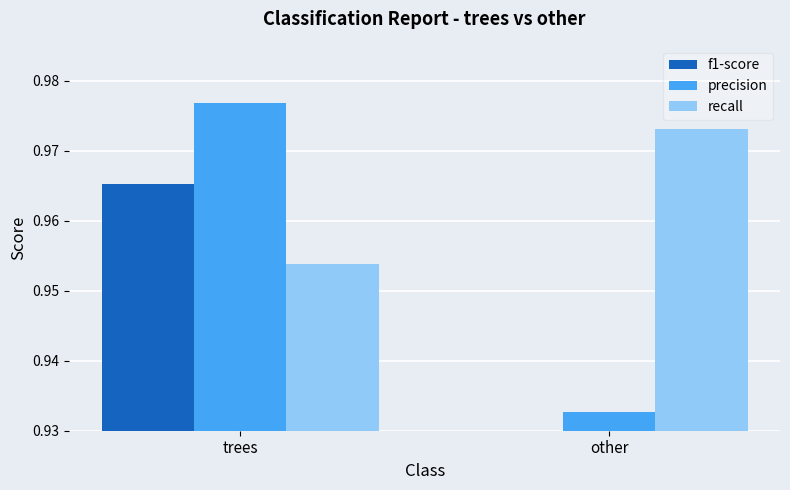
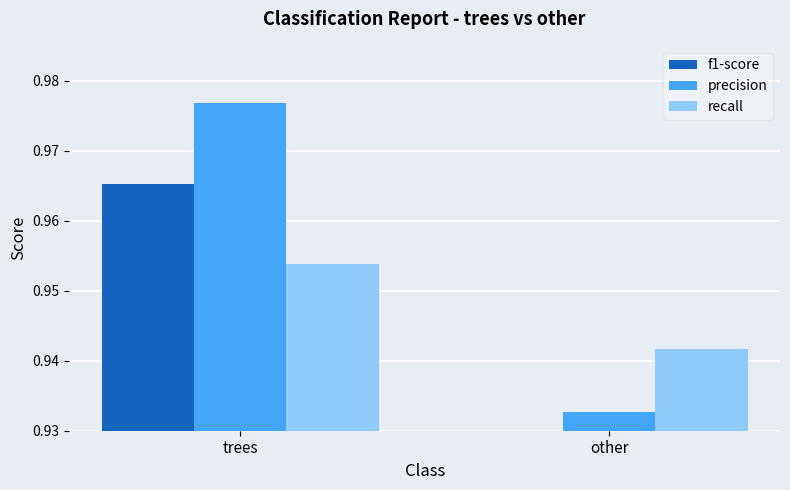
recall, other: 0.973 -> 0.942
